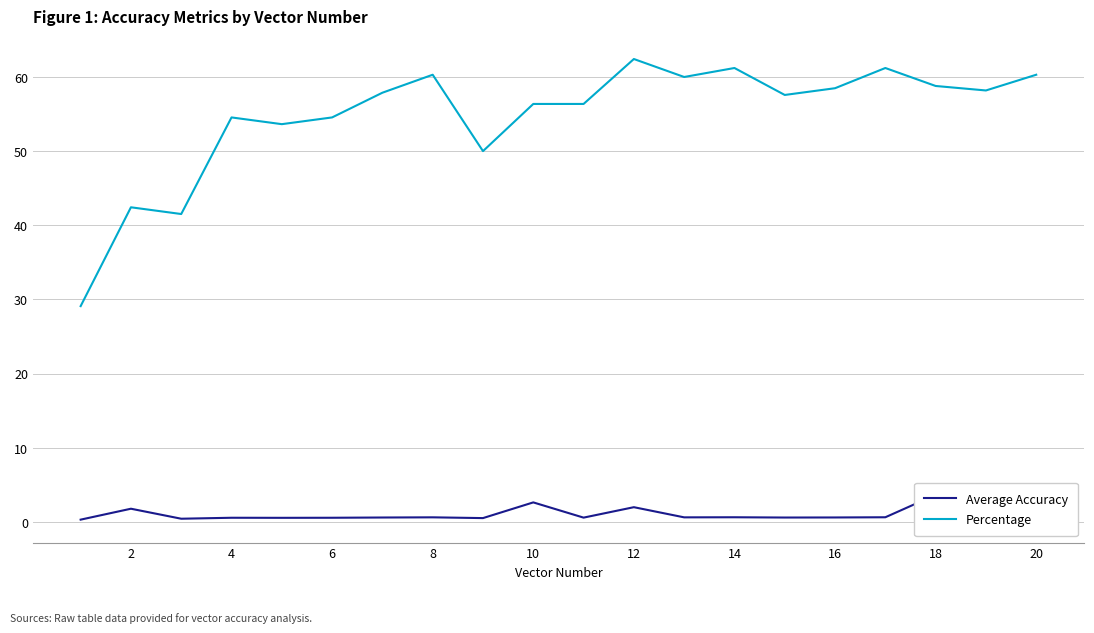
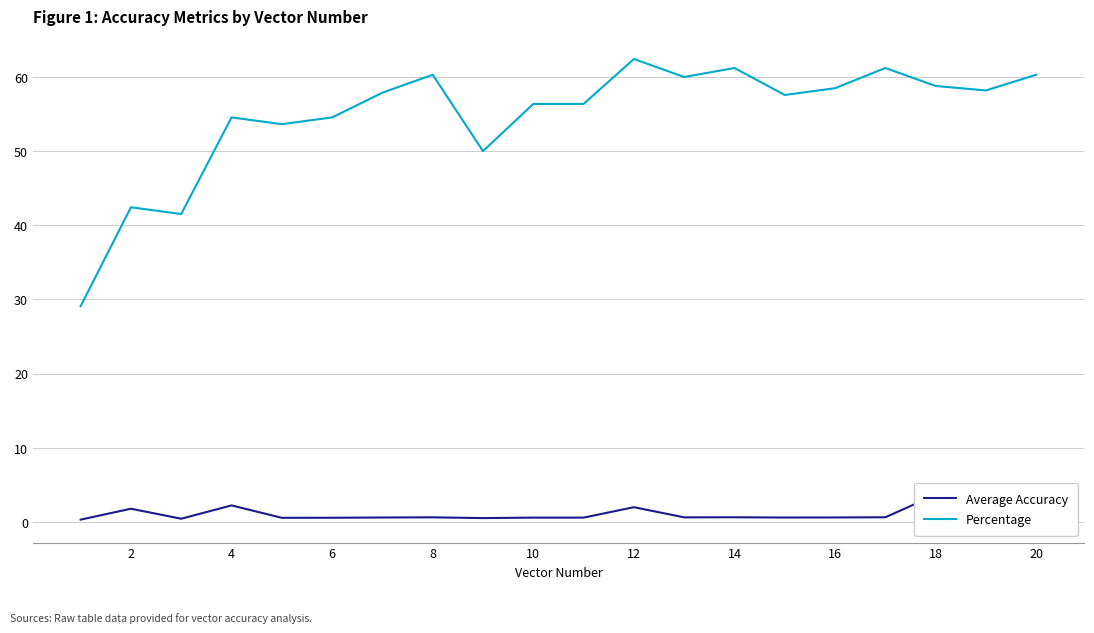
Average Accuracy, 4: 1 -> 2
Average Accuracy, 10: 3 -> 1
